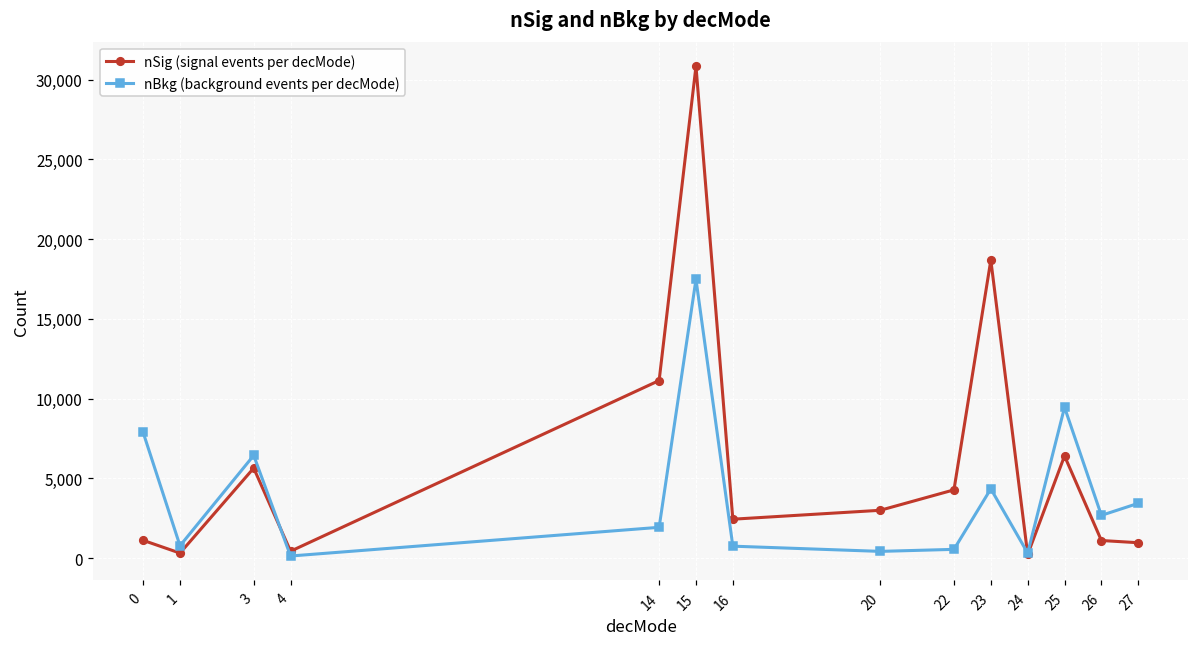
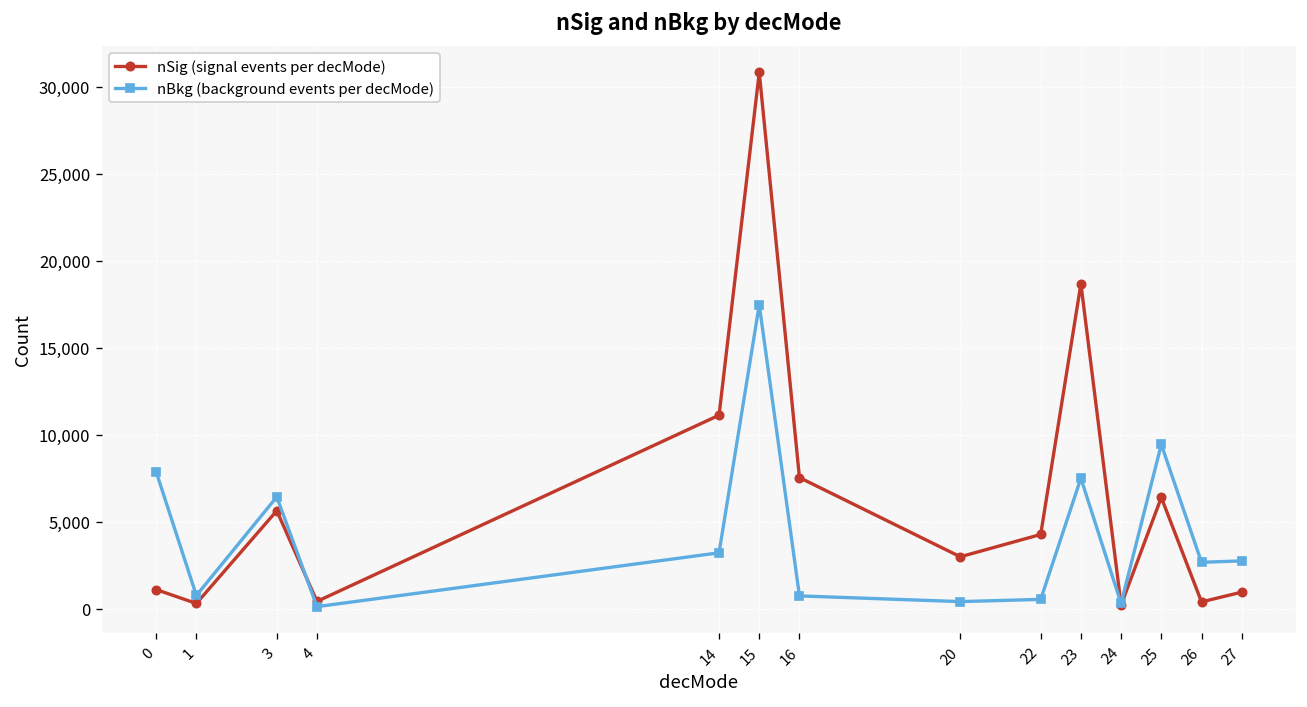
nBkg (background events per decMode), 14: 1,900 -> 3,200
nSig (signal events per decMode), 16: 2,400 -> 7,500
nBkg (background events per decMode), 23: 4,300 -> 7,500
nSig (signal events per decMode), 26: 1,100 -> 400
nBkg (background events per decMode), 27: 3,400 -> 2,800
